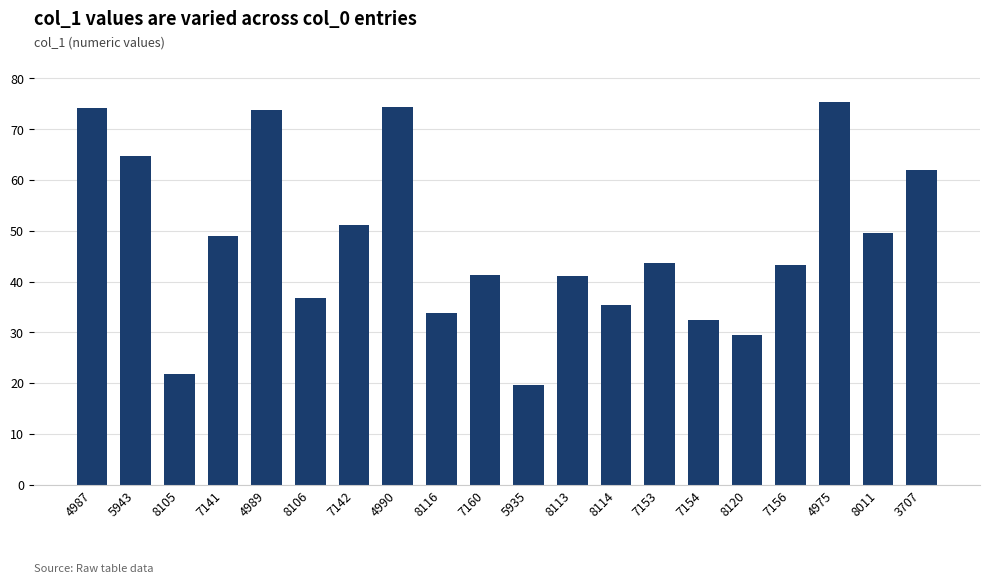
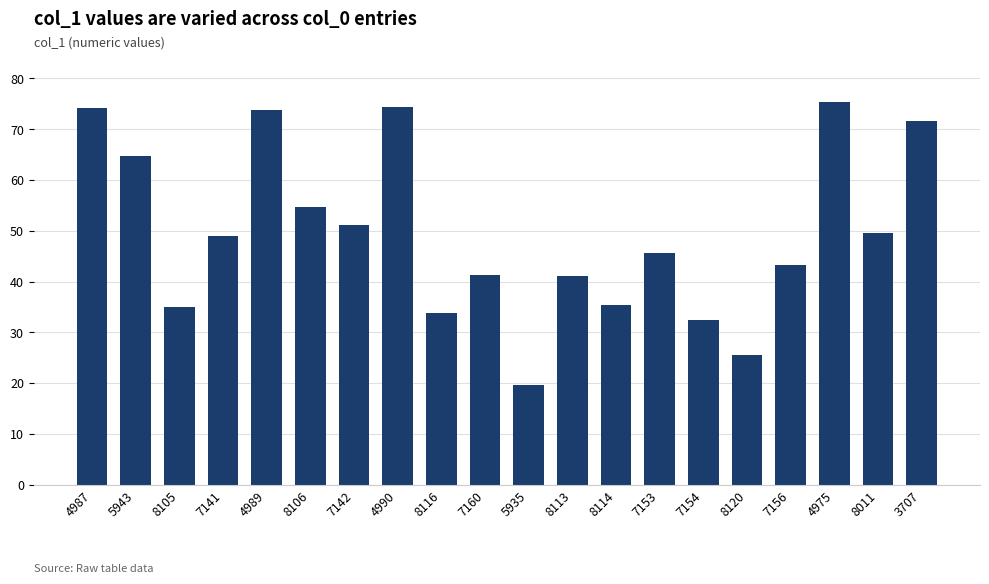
8105: 22 -> 35
8106: 37 -> 55
7153: 44 -> 46
8120: 29 -> 25
3707: 62 -> 72
